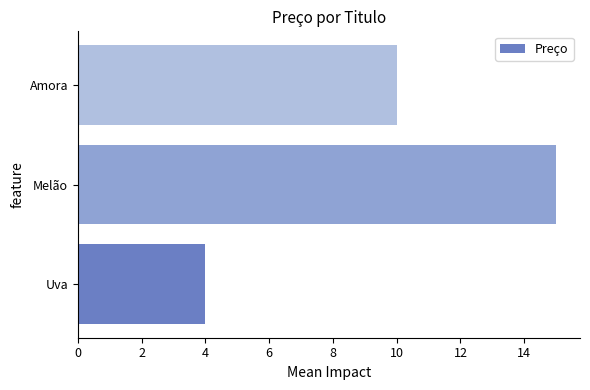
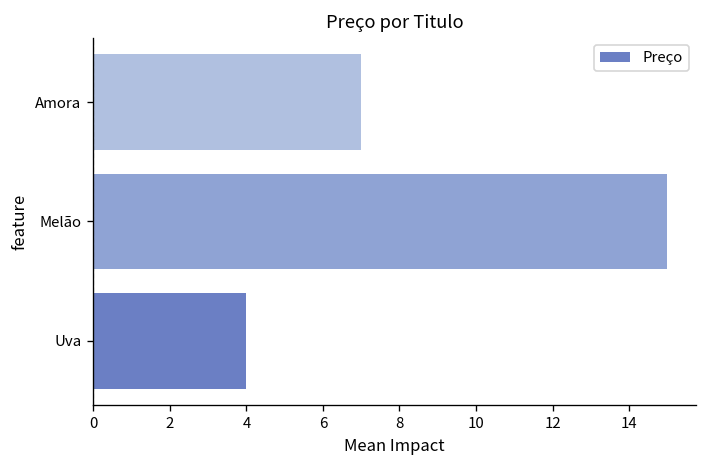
Amora: 10 -> 7
